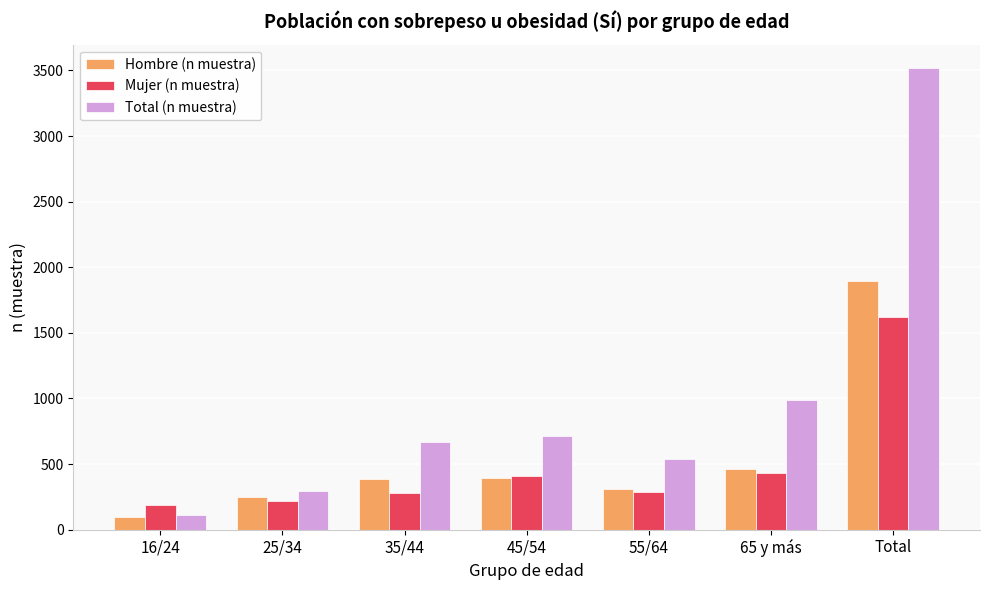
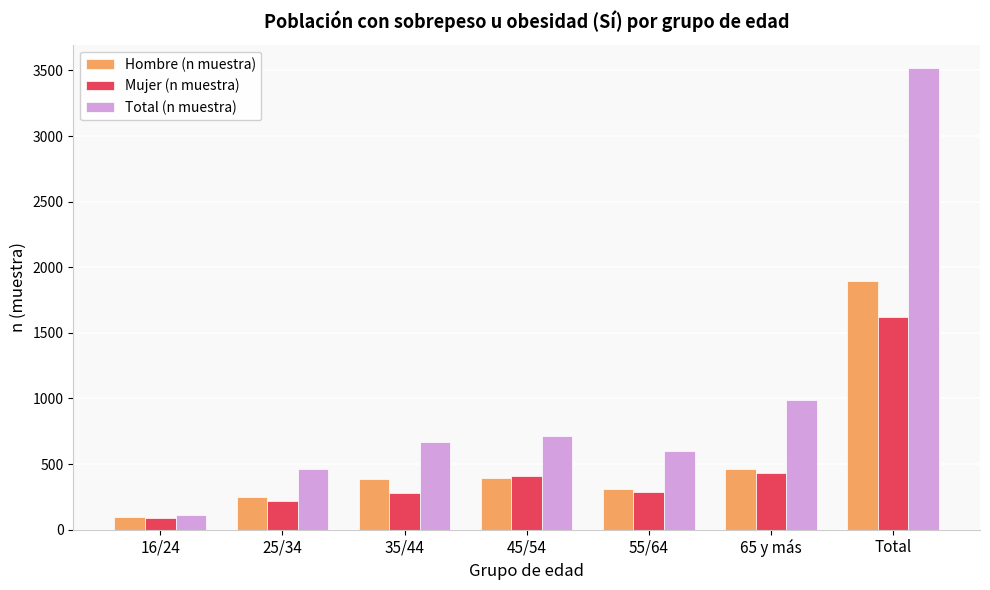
Mujer (n muestra), 16/24: 190 -> 90
Total (n muestra), 25/34: 300 -> 460
Total (n muestra), 55/64: 540 -> 600
